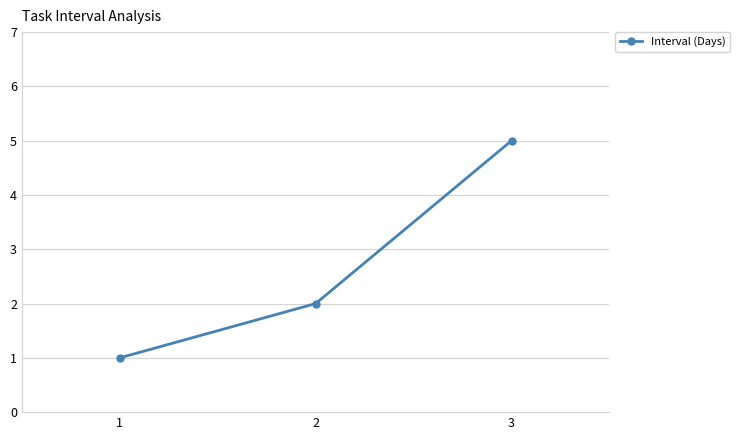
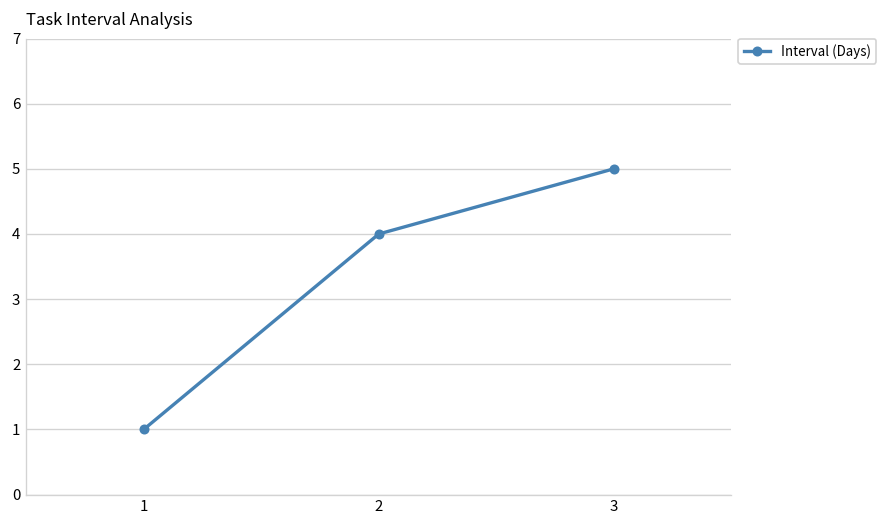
2: 2 -> 4
